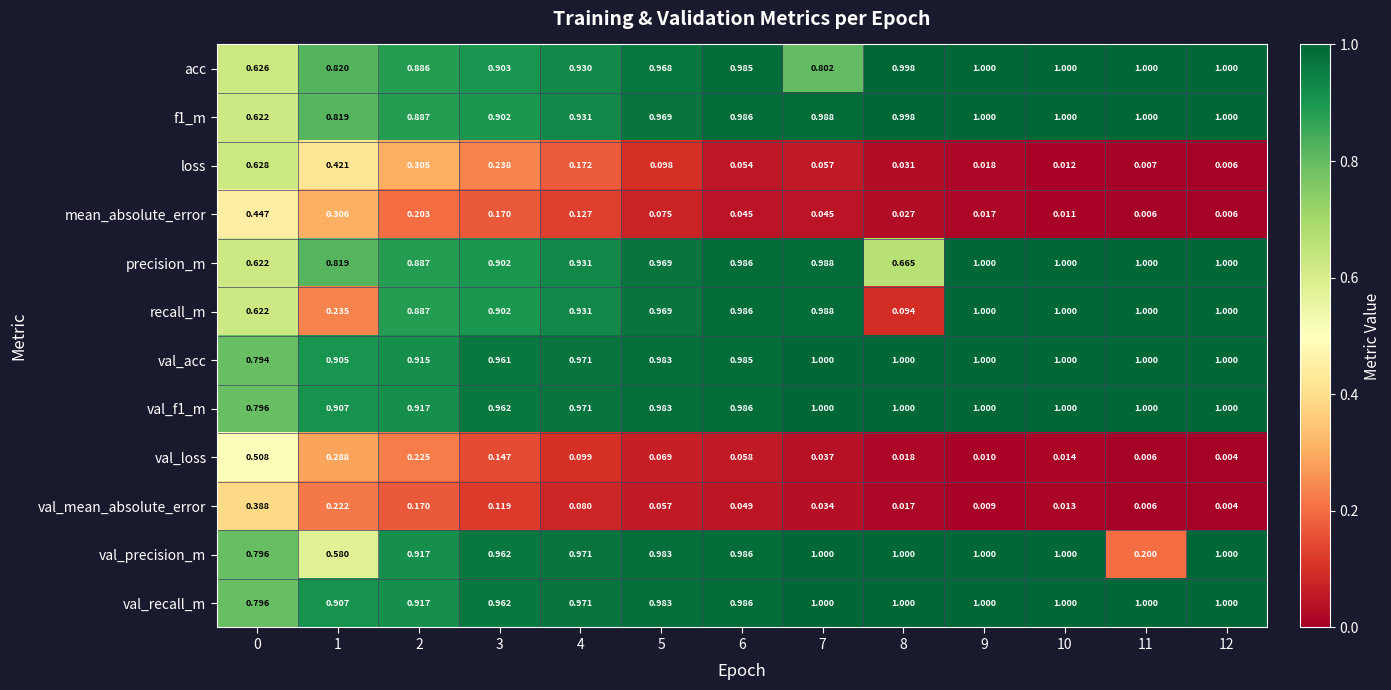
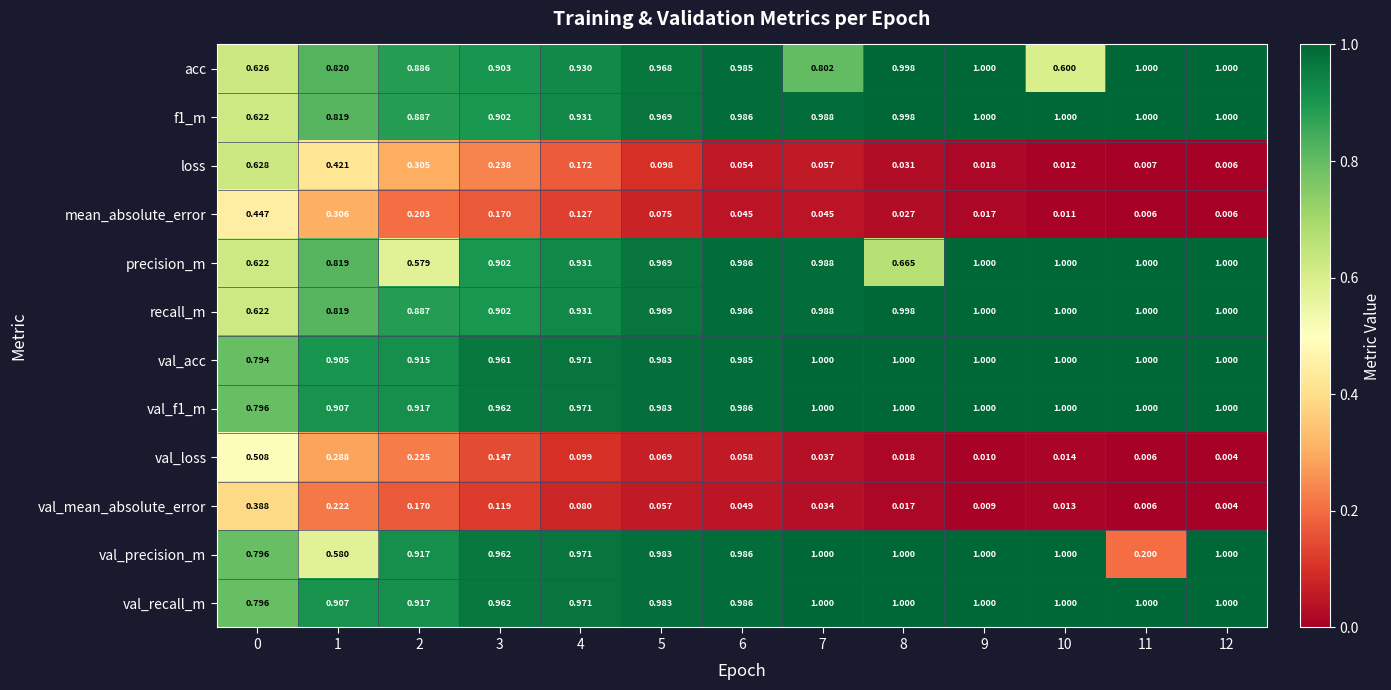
acc, 10: 1.000 -> 0.600
precision_m, 2: 0.887 -> 0.579
recall_m, 1: 0.235 -> 0.819
recall_m, 8: 0.094 -> 0.998
